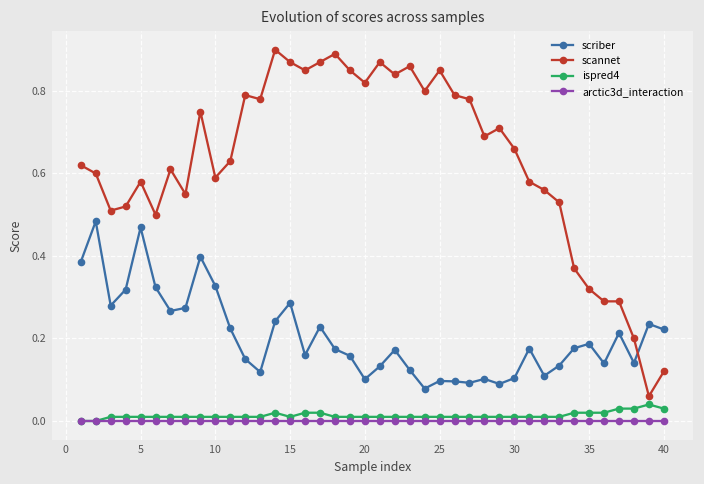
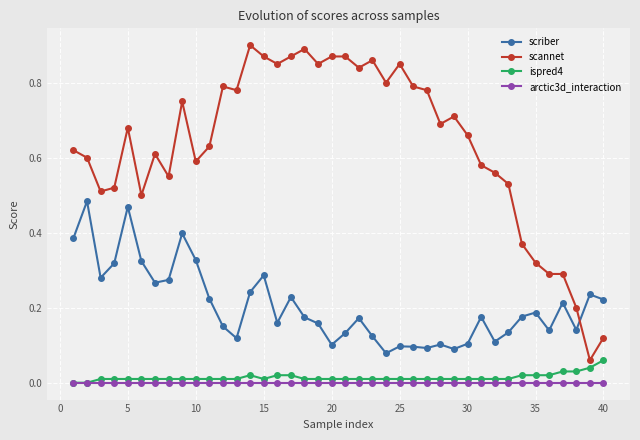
scannet, 5: 0.58 -> 0.68
scannet, 20: 0.82 -> 0.87
ispred4, 40: 0.03 -> 0.06
